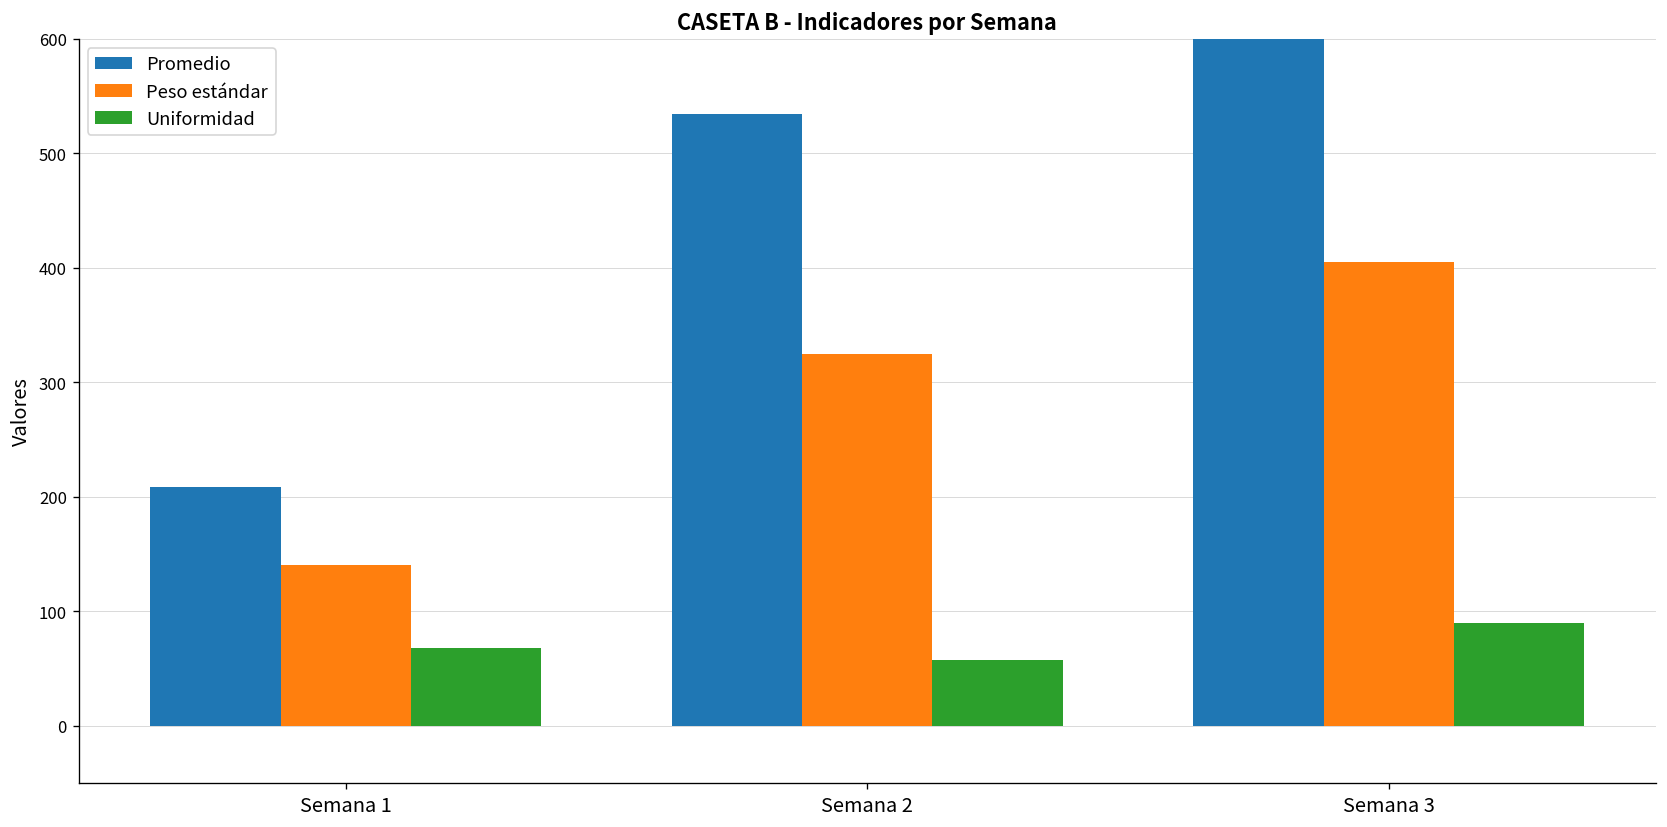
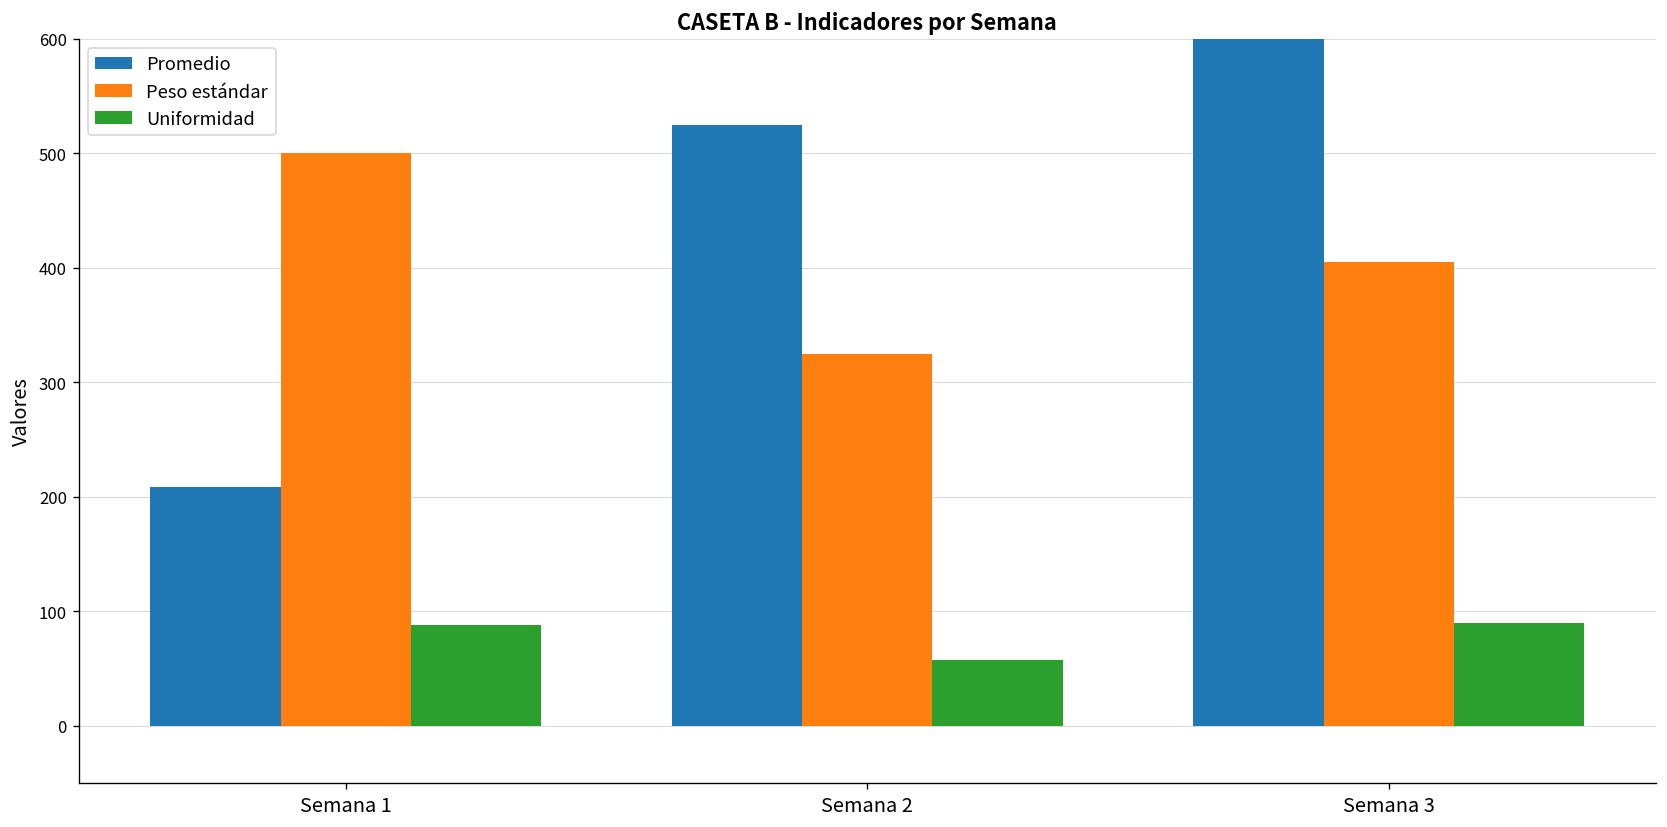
Peso estándar, Semana 1: 140 -> 500
Uniformidad, Semana 1: 70 -> 90
Promedio, Semana 2: 530 -> 520
